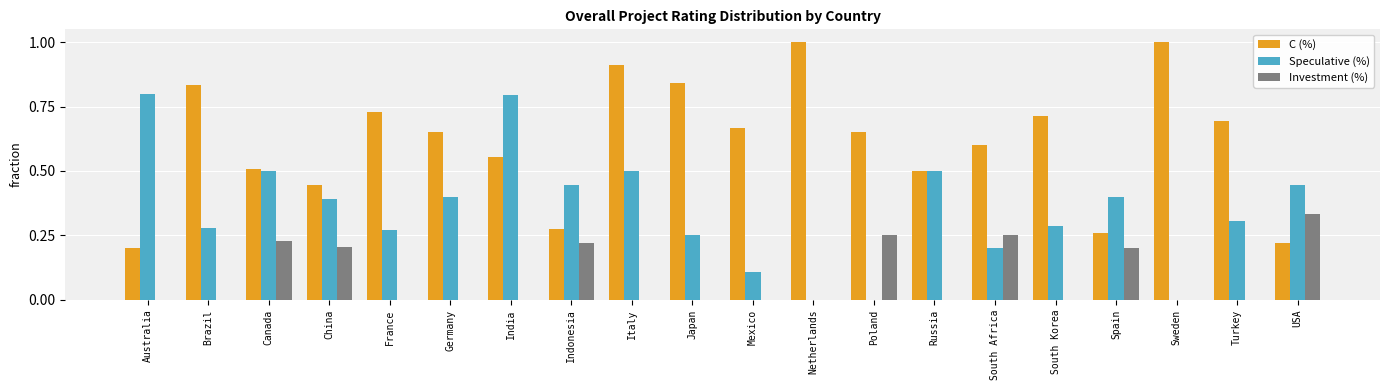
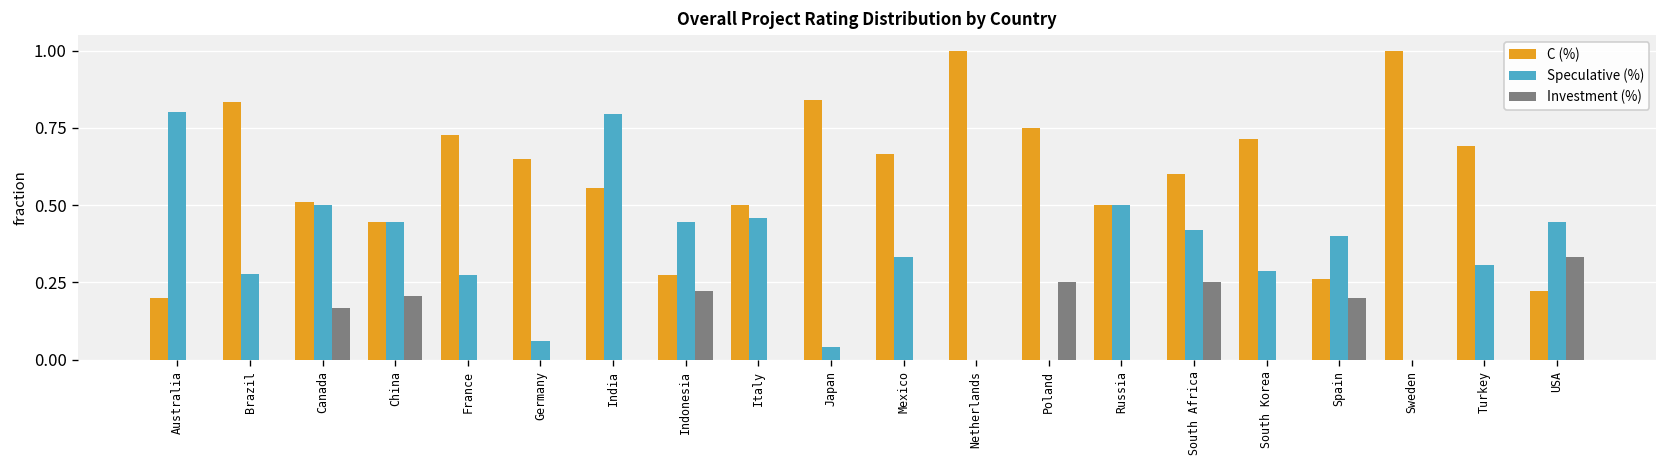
Investment (%), Canada: 0.23 -> 0.17
Speculative (%), China: 0.39 -> 0.44
Speculative (%), Germany: 0.40 -> 0.06
C (%), Italy: 0.91 -> 0.50
Speculative (%), Italy: 0.50 -> 0.46
Speculative (%), Japan: 0.25 -> 0.04
Speculative (%), Mexico: 0.11 -> 0.33
C (%), Poland: 0.65 -> 0.75
Speculative (%), South Africa: 0.20 -> 0.42
